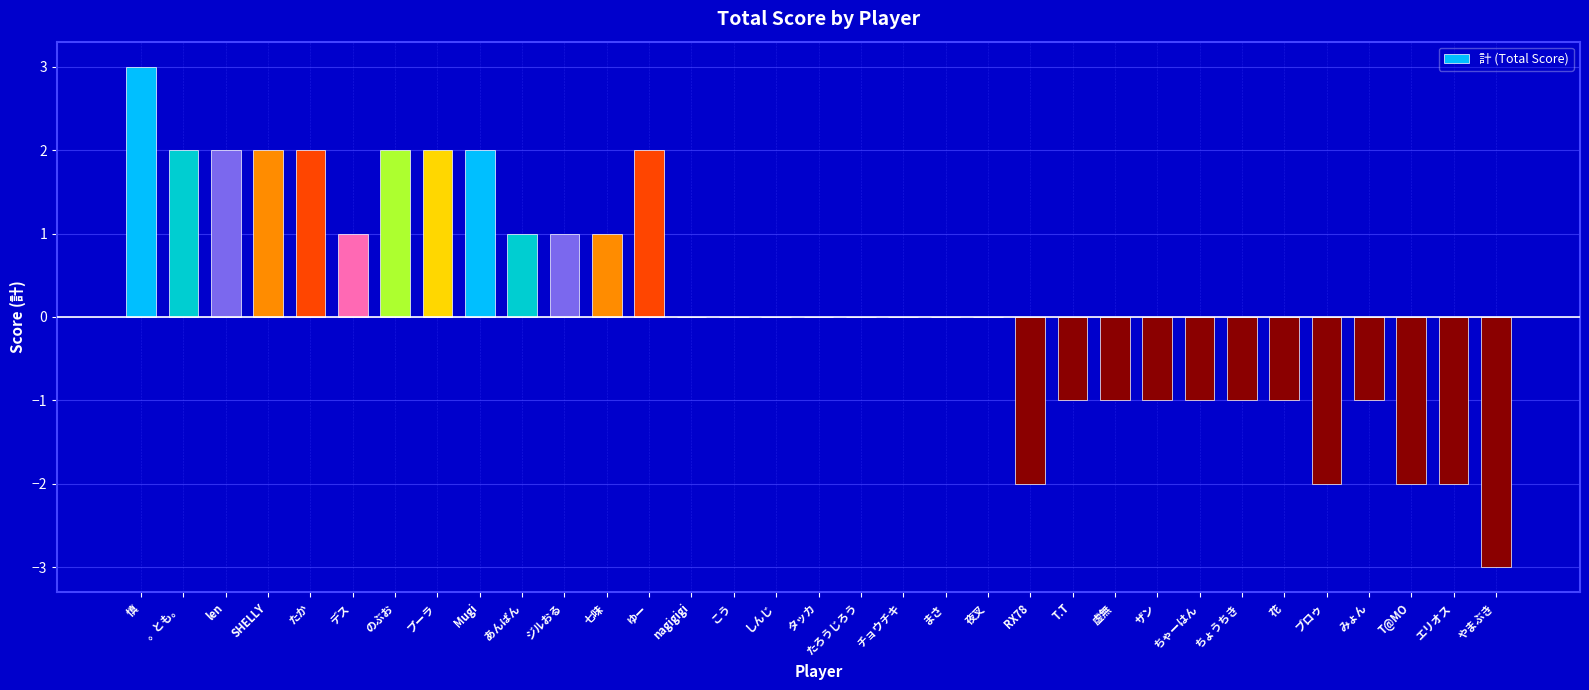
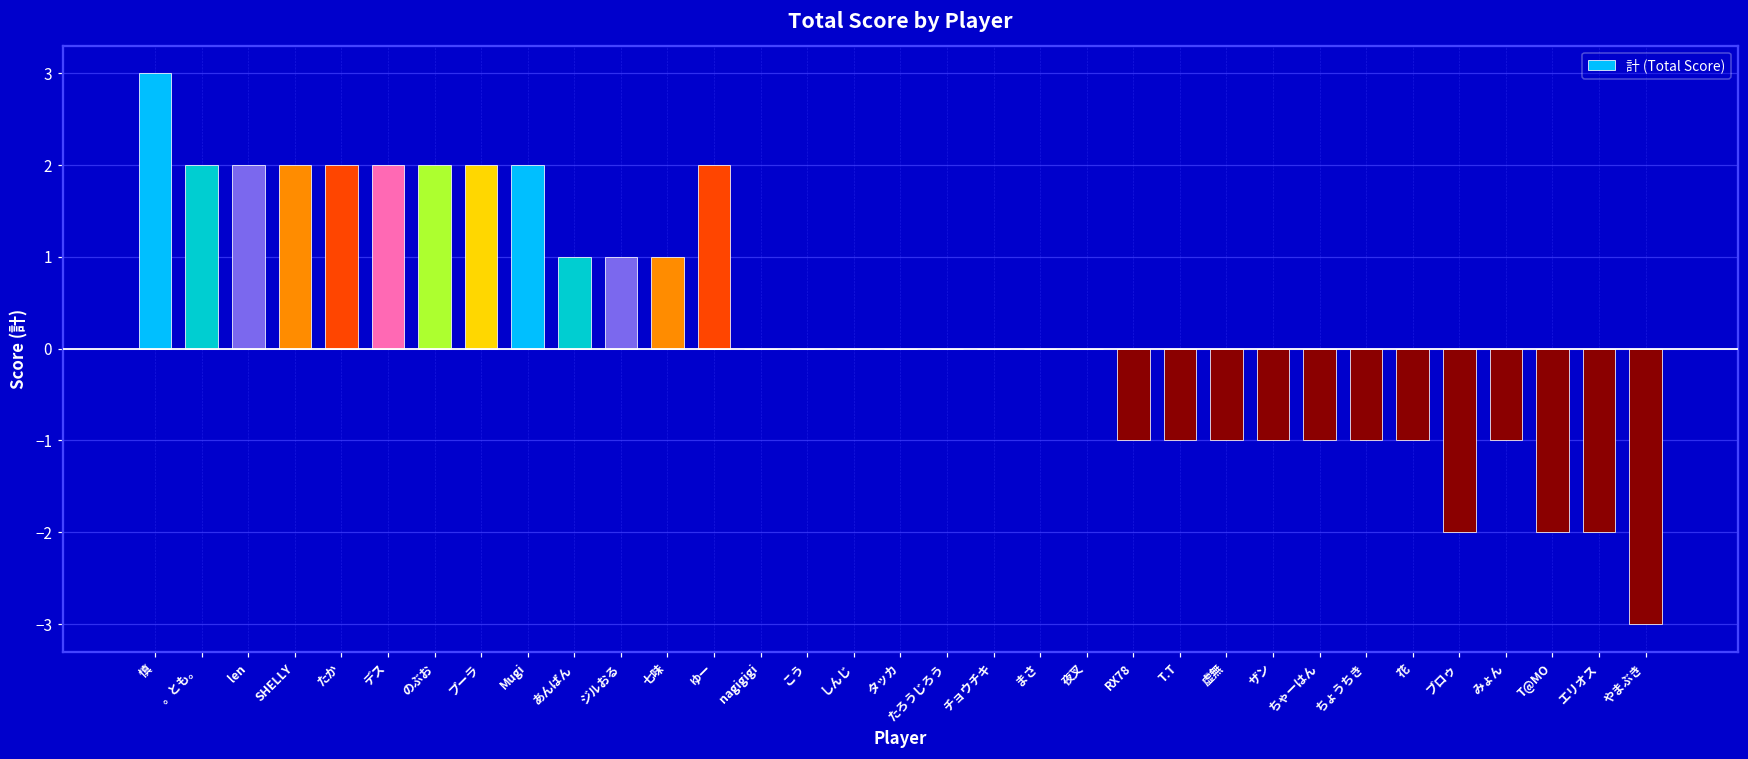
デス: 1 -> 2
RX78: -2 -> -1
